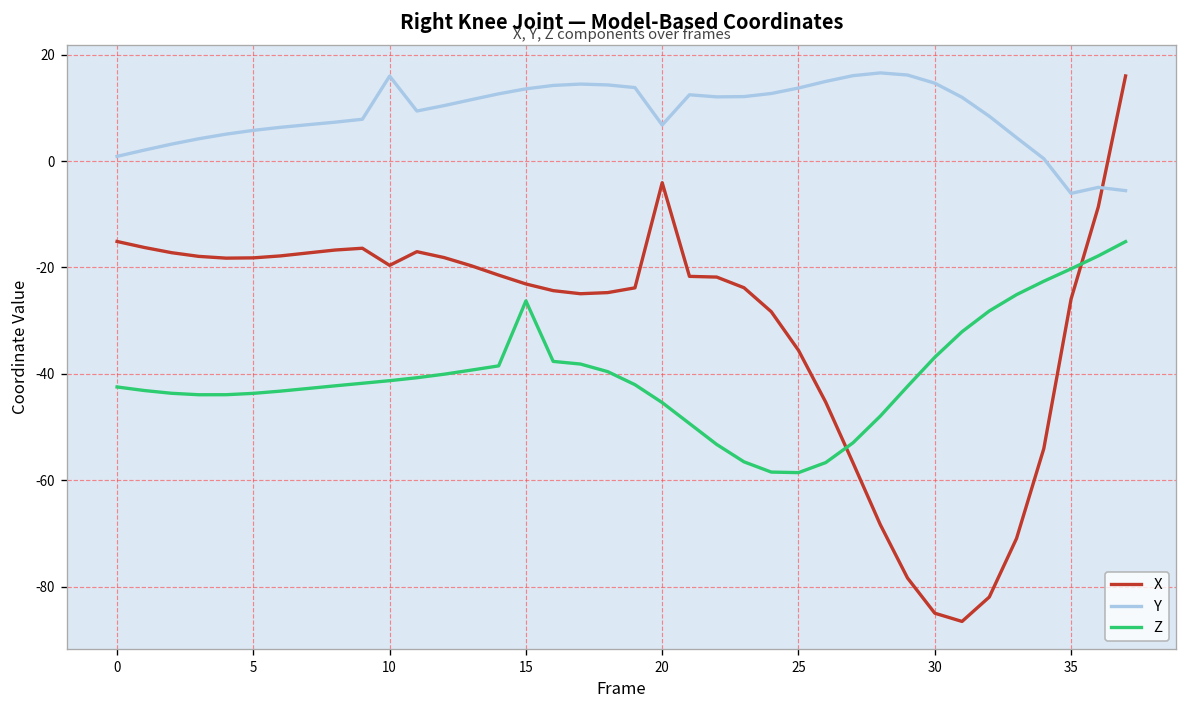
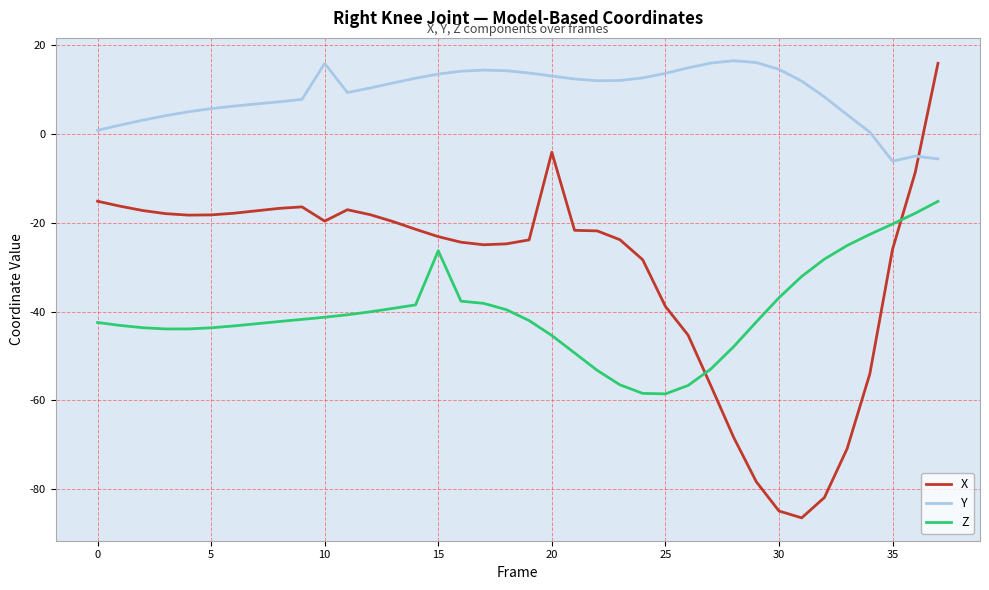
Y, 20: 7 -> 13
X, 25: -36 -> -39
